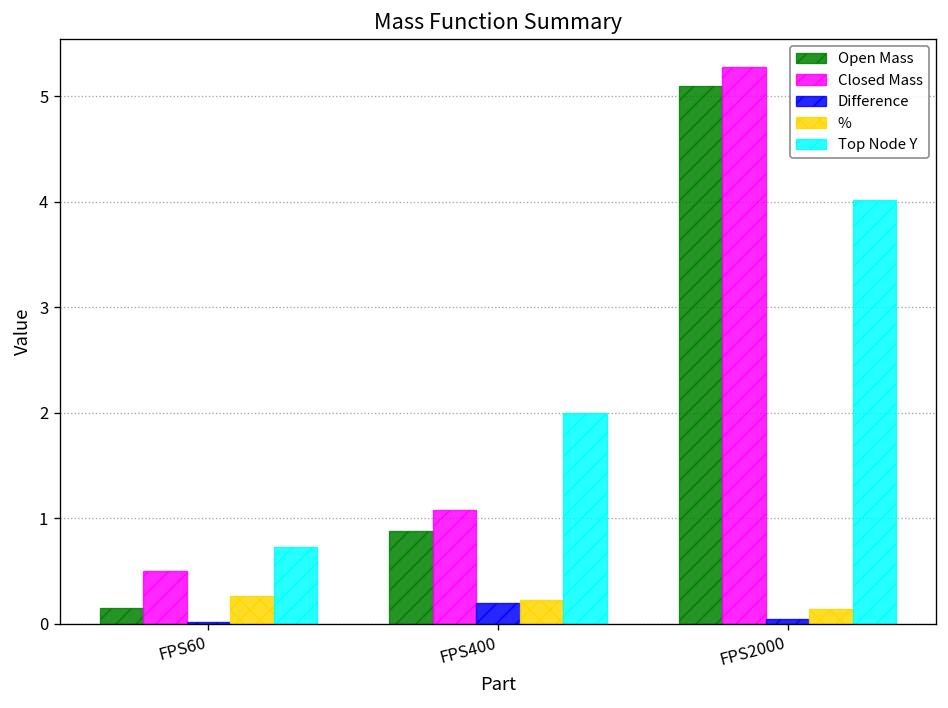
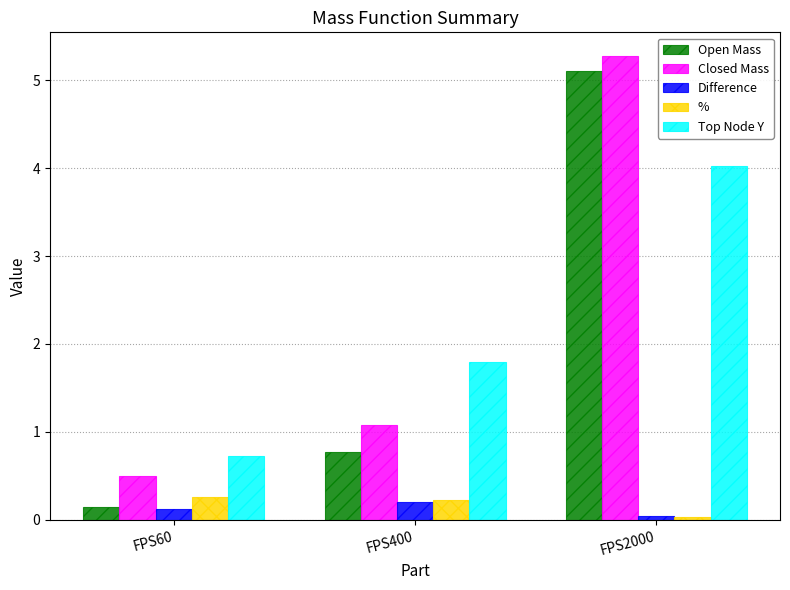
Difference, FPS60: 0.0 -> 0.1
Open Mass, FPS400: 0.9 -> 0.8
Top Node Y, FPS400: 2.0 -> 1.8
%, FPS2000: 0.1 -> 0.0
